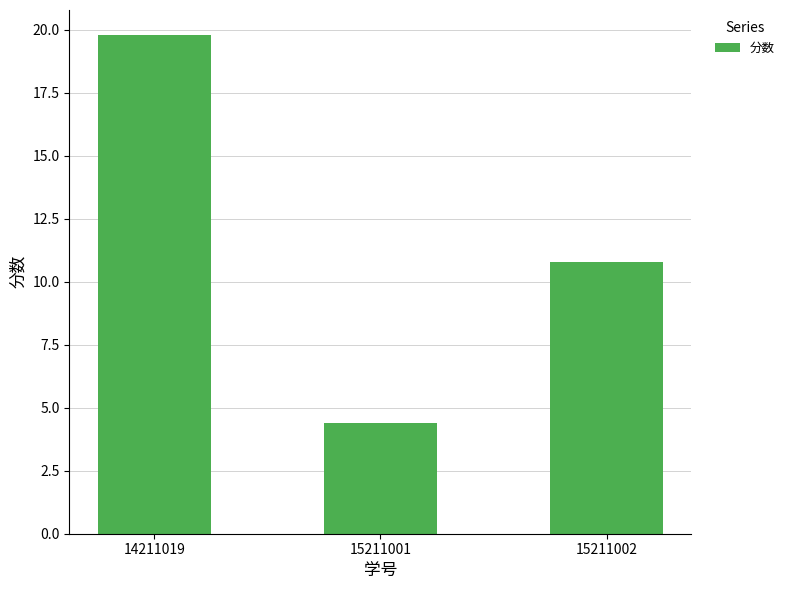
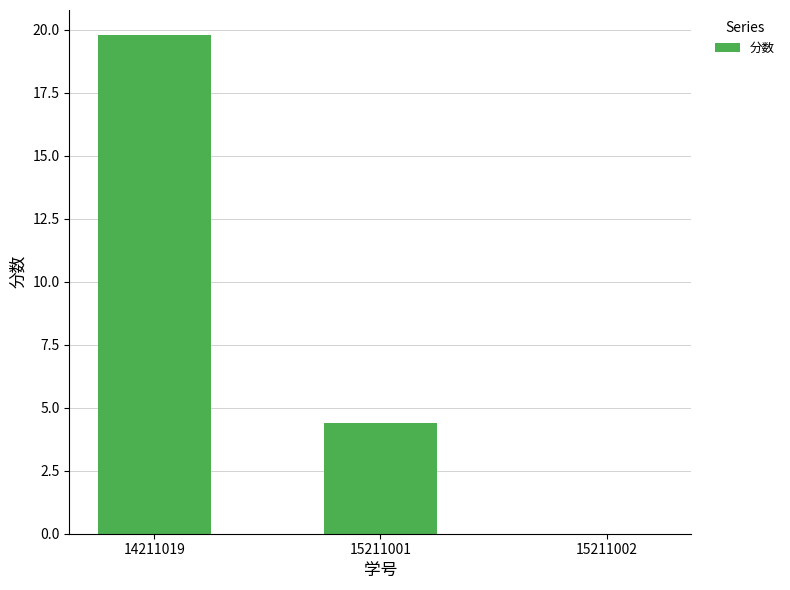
15211002: 10.8 -> 0.0
